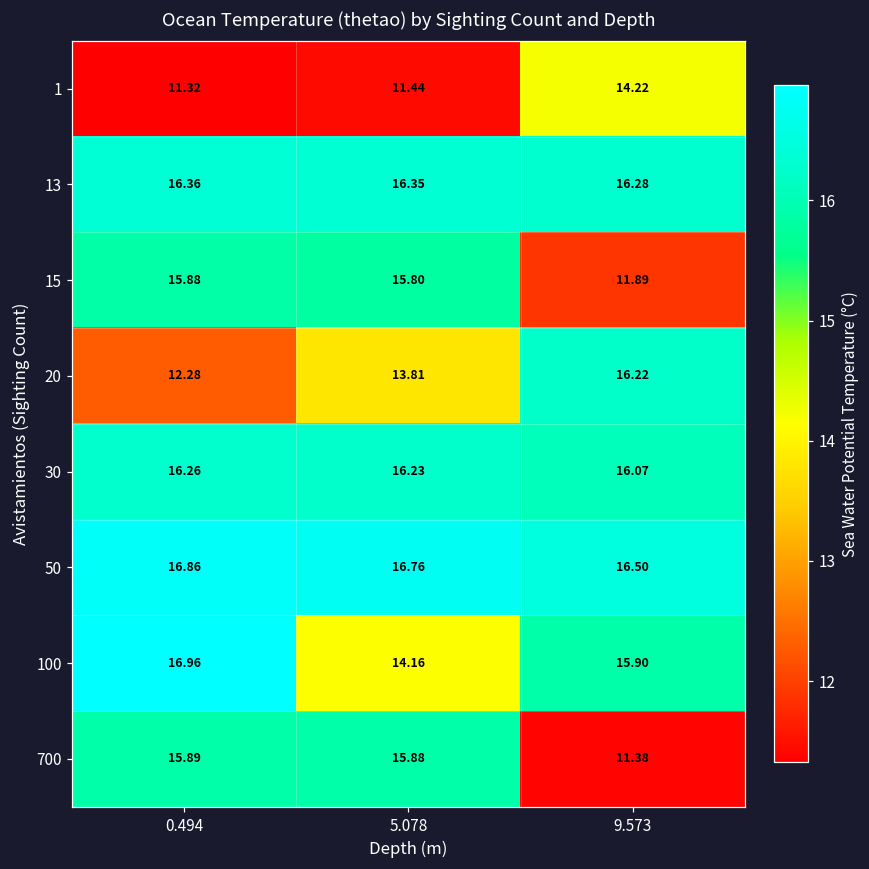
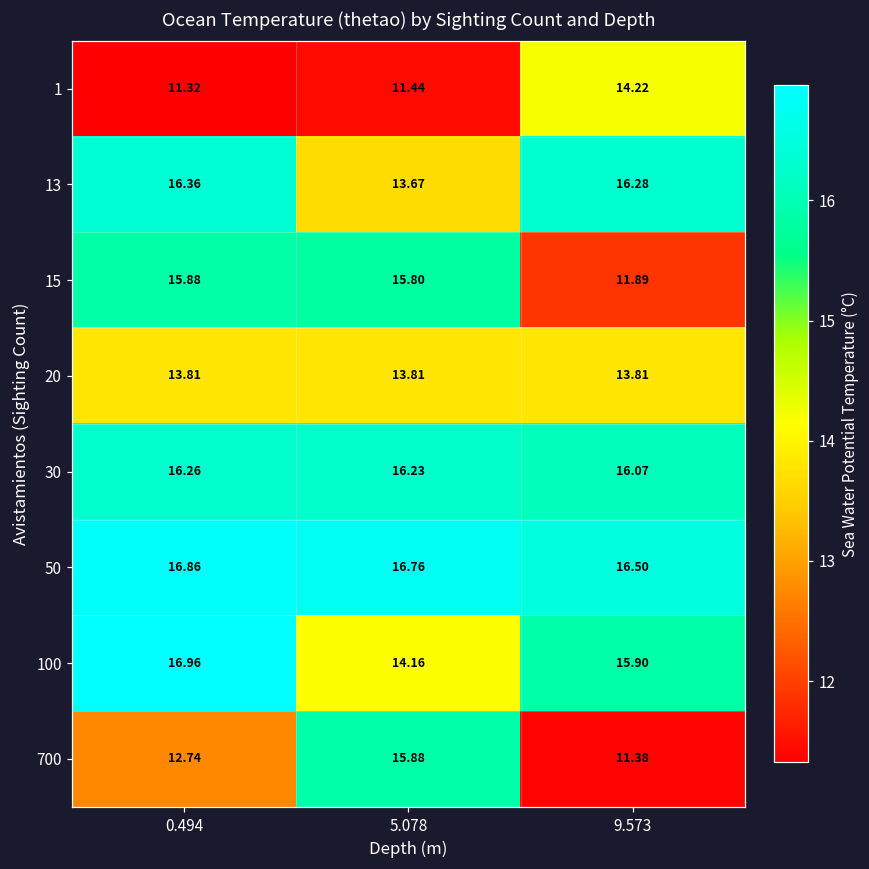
13, 5.078: 16.35 -> 13.67
20, 0.494: 12.28 -> 13.81
20, 9.573: 16.22 -> 13.81
700, 0.494: 15.89 -> 12.74
